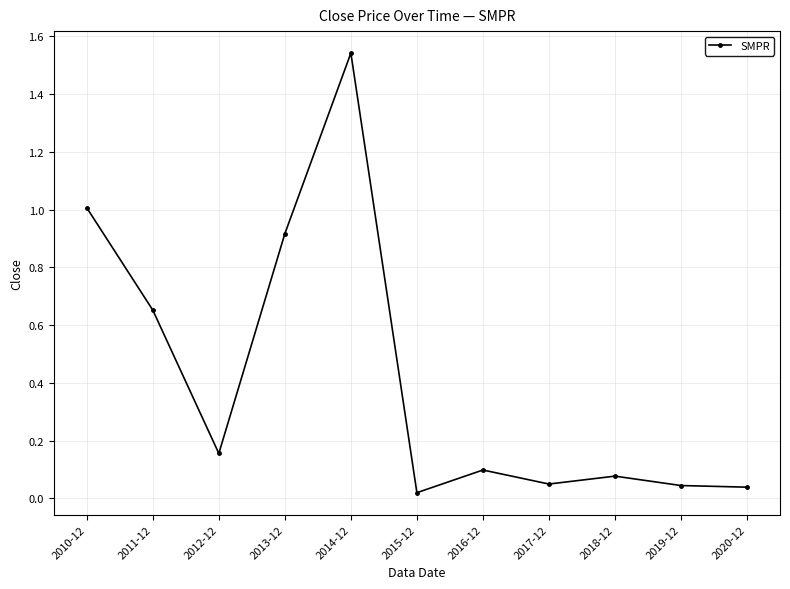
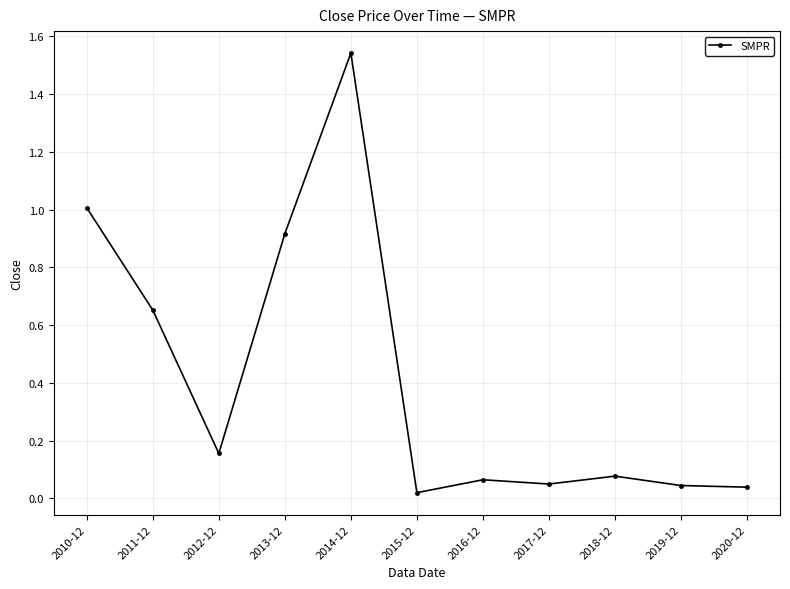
2016-12: 0.10 -> 0.06
